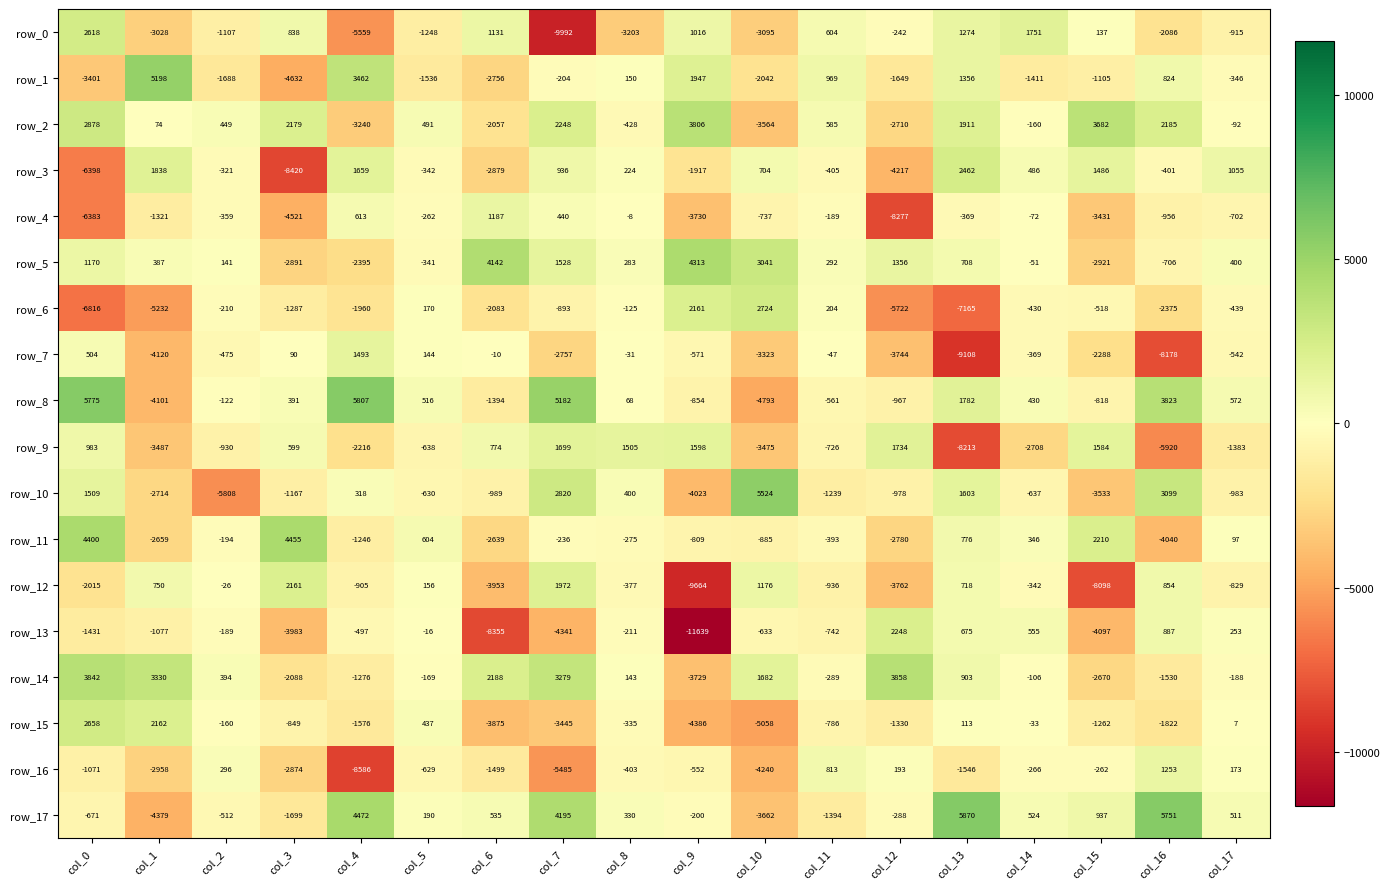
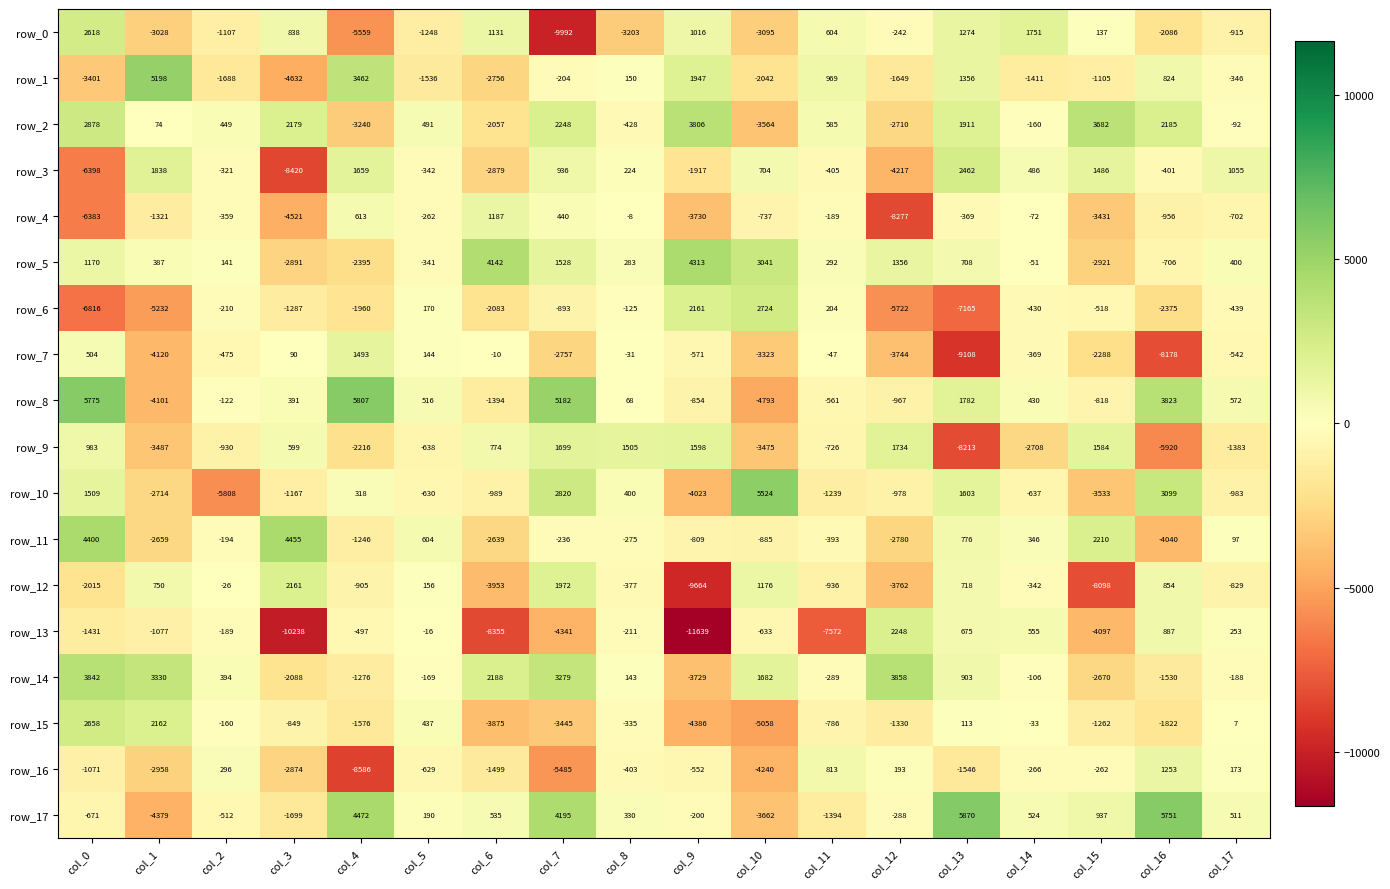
row_13, col_3: -3983 -> -10238
row_13, col_11: -742 -> -7572
